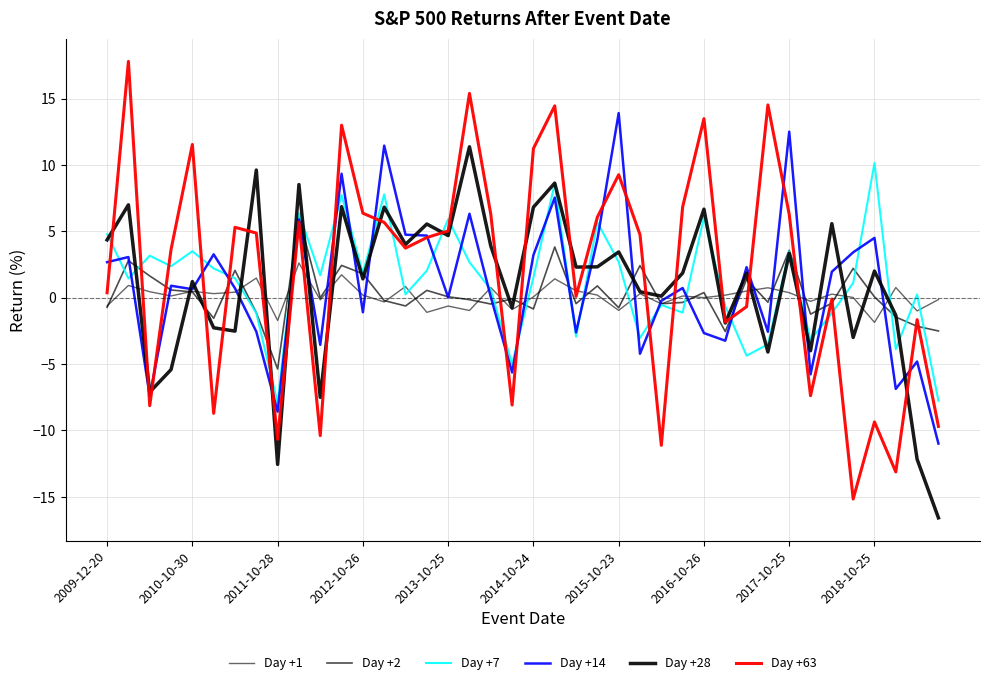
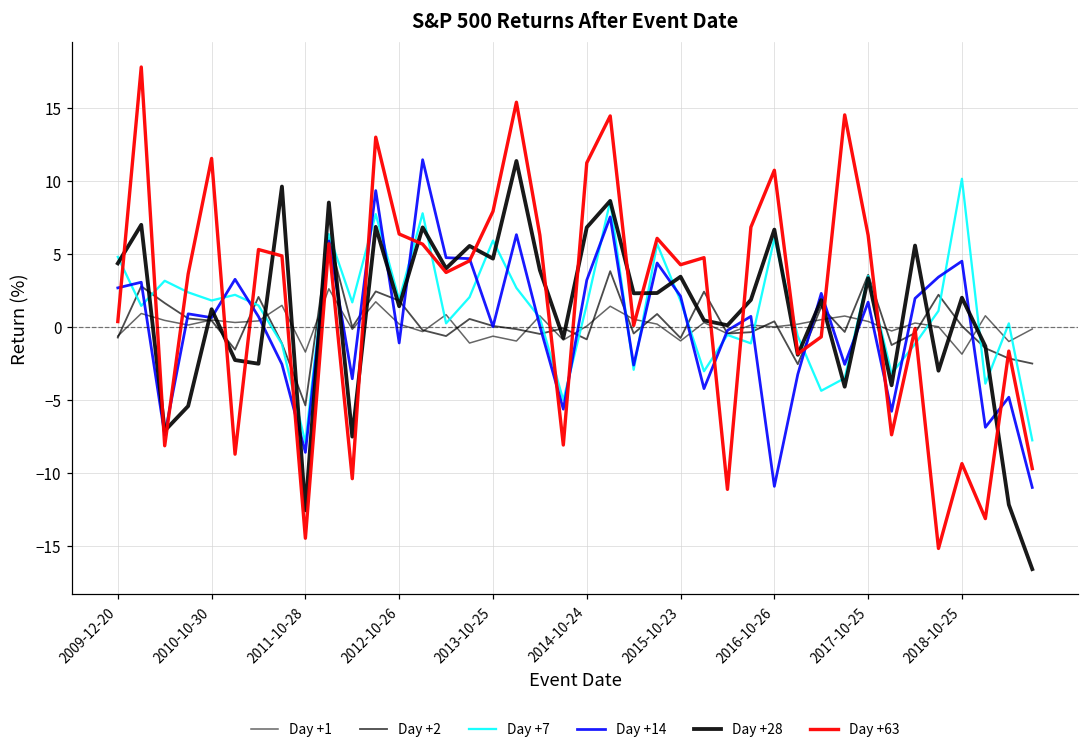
Day +7, 2010-10-30: 3.5 -> 1.8
Day +63, 2011-10-28: -10.7 -> -14.5
Day +63, 2013-10-25: 5.0 -> 7.9
Day +7, 2015-10-23: 2.7 -> 1.8
Day +14, 2015-10-23: 13.9 -> 2.1
Day +63, 2015-10-23: 9.3 -> 4.3
Day +14, 2016-10-26: -2.7 -> -10.9
Day +63, 2016-10-26: 13.5 -> 10.7
Day +14, 2017-10-25: 12.5 -> 1.7
